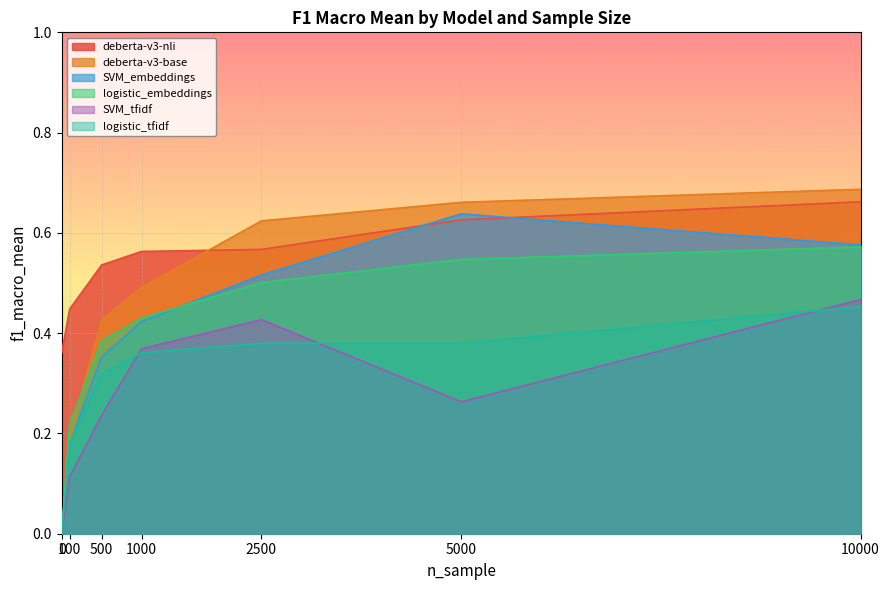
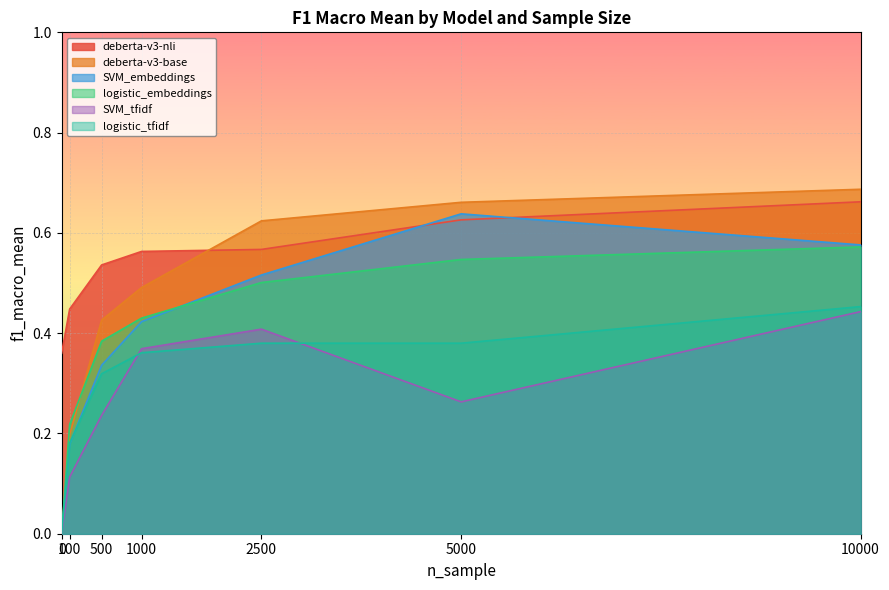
SVM_embeddings, 500: 0.35 -> 0.34
SVM_tfidf, 2500: 0.43 -> 0.41
SVM_tfidf, 10000: 0.47 -> 0.44
